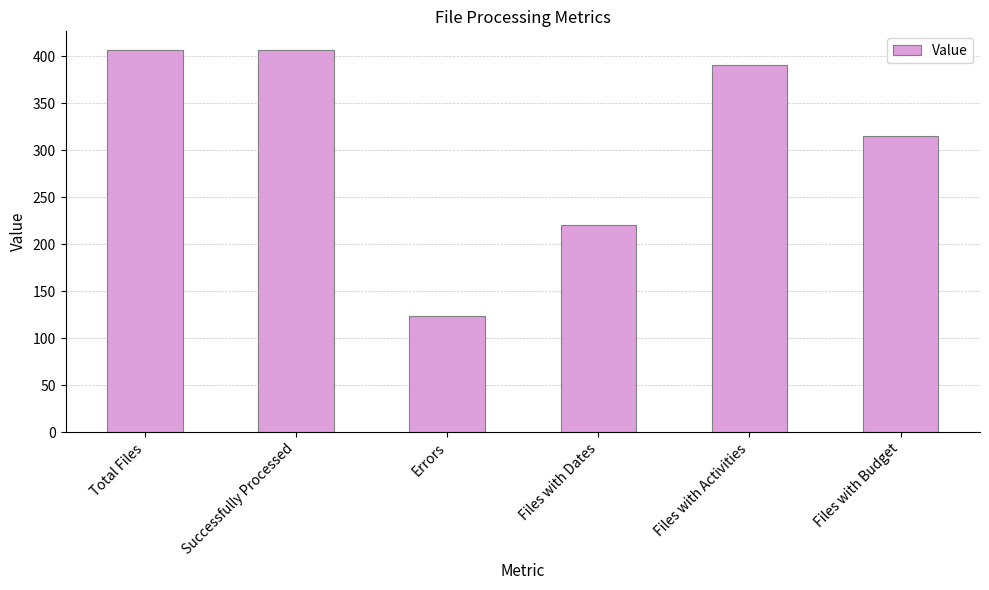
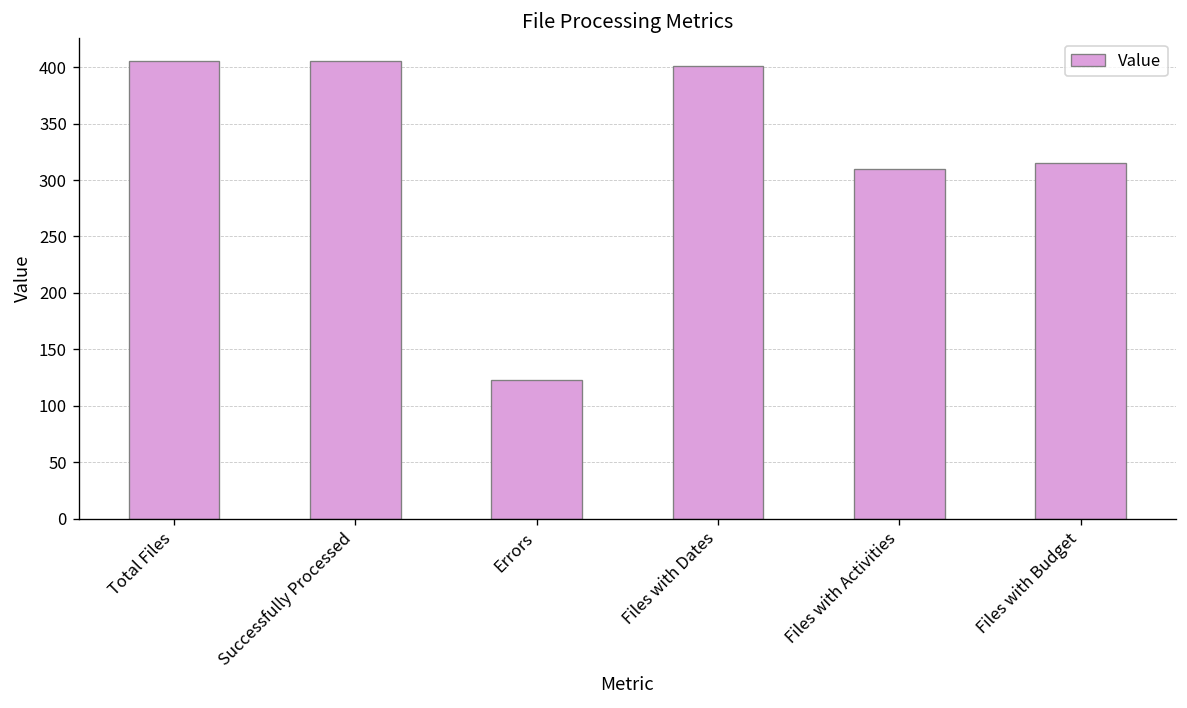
Files with Dates: 220 -> 400
Files with Activities: 390 -> 310
